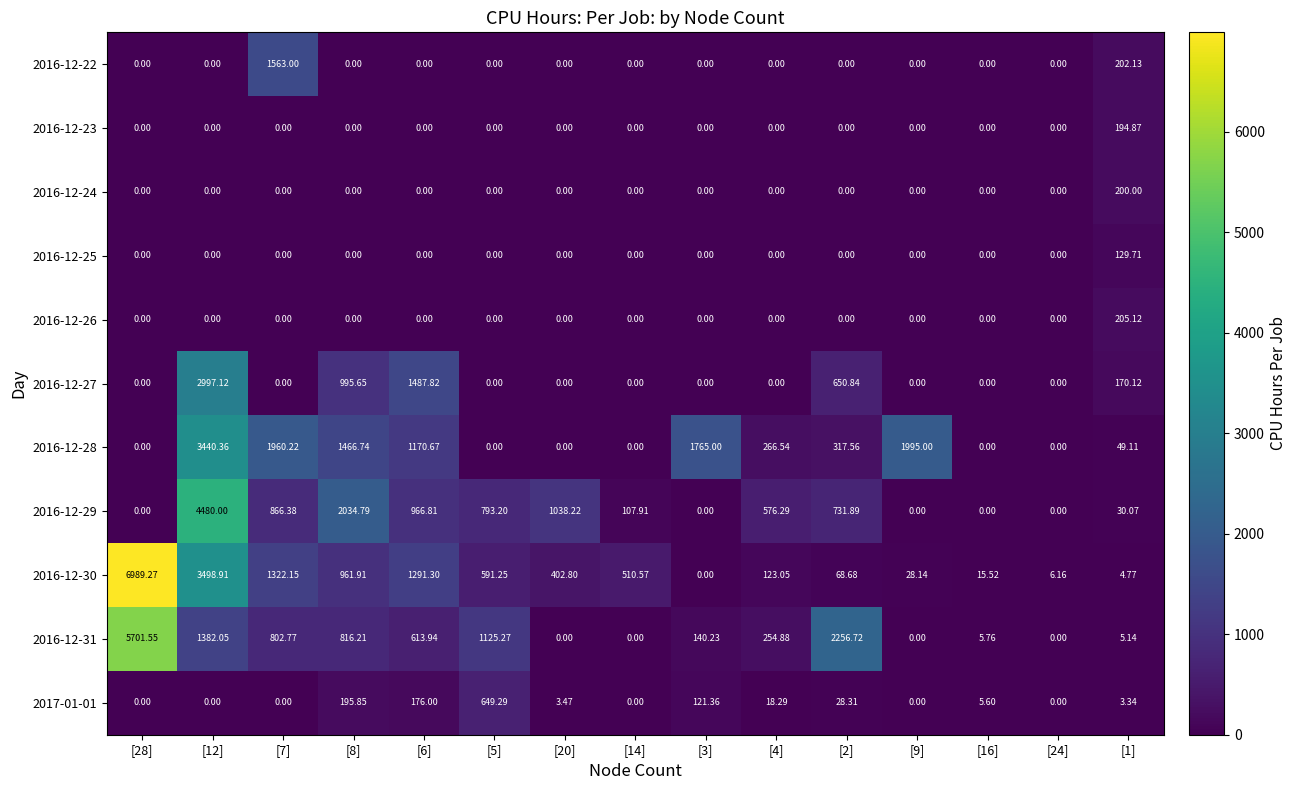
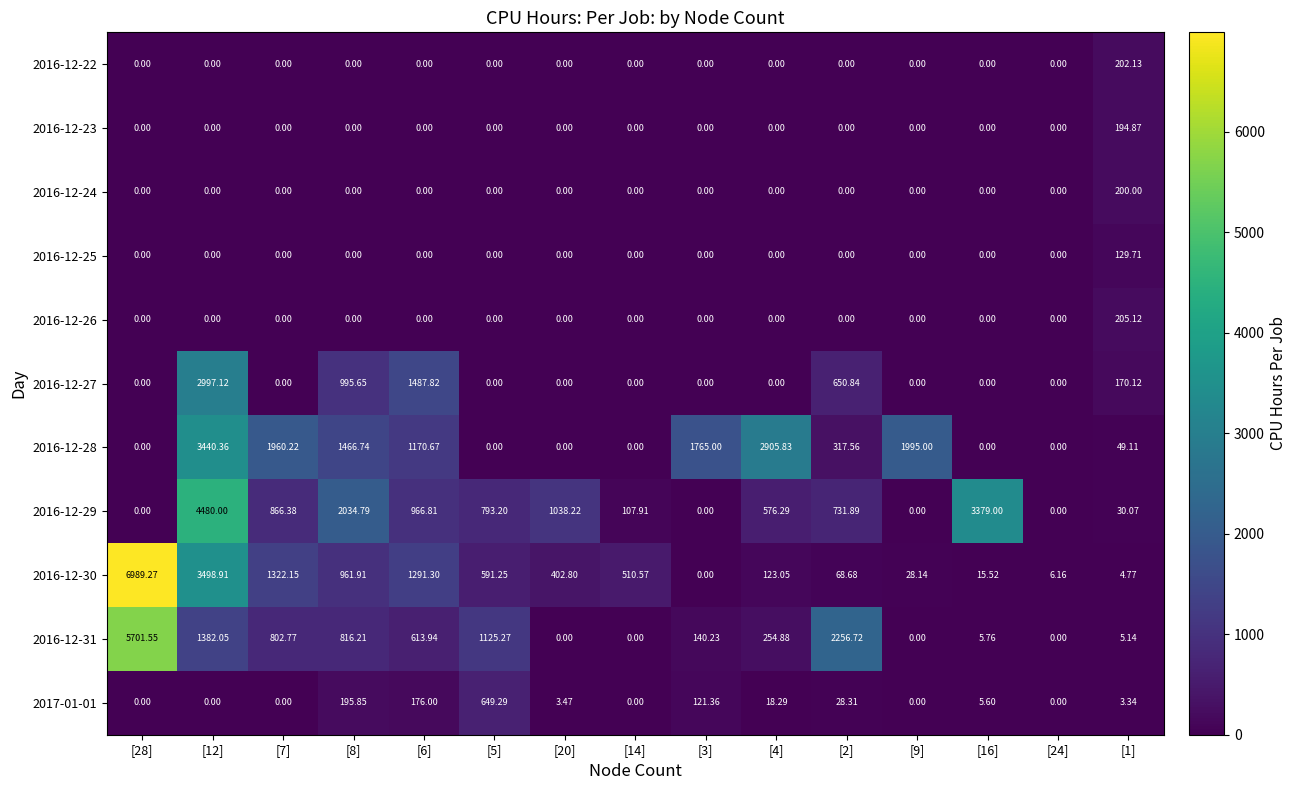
2016-12-22, [7]: 1563.00 -> 0.00
2016-12-28, [4]: 266.54 -> 2905.83
2016-12-29, [16]: 0.00 -> 3379.00
